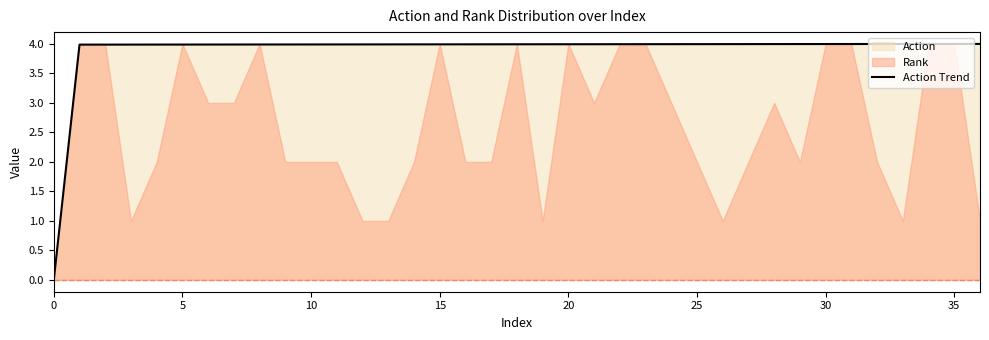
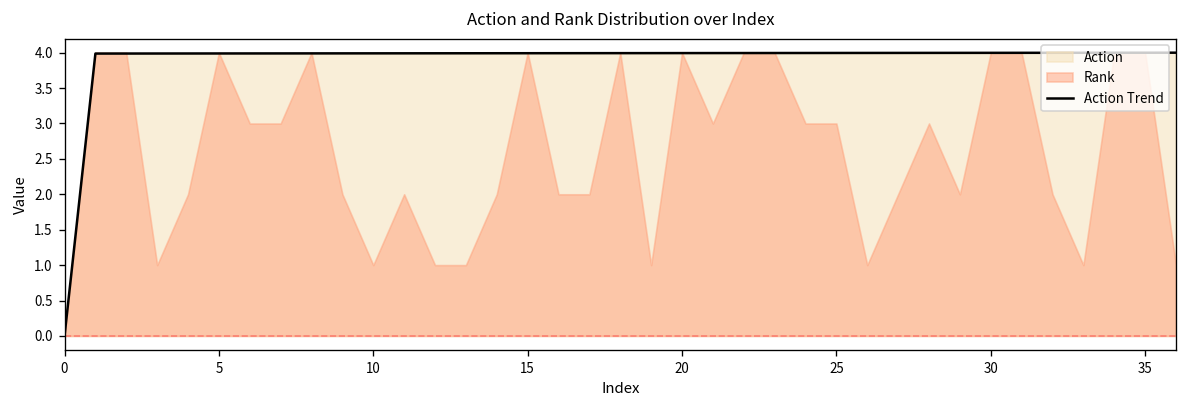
Rank, 10: 2 -> 1
Rank, 25: 2 -> 3
